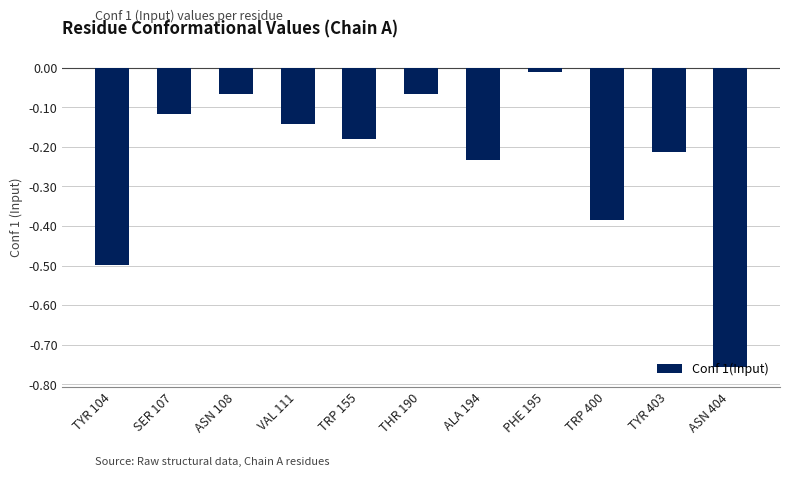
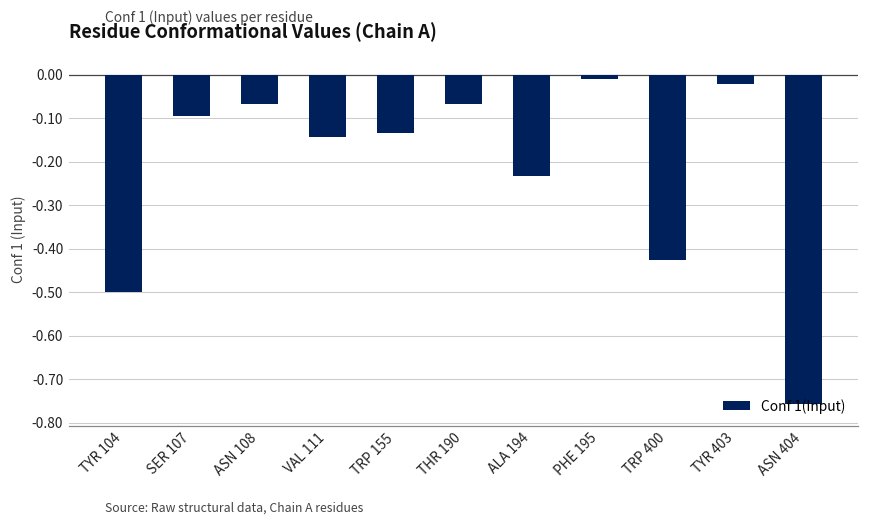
SER 107: -0.12 -> -0.10
TRP 155: -0.18 -> -0.13
TRP 400: -0.38 -> -0.43
TYR 403: -0.21 -> -0.02
